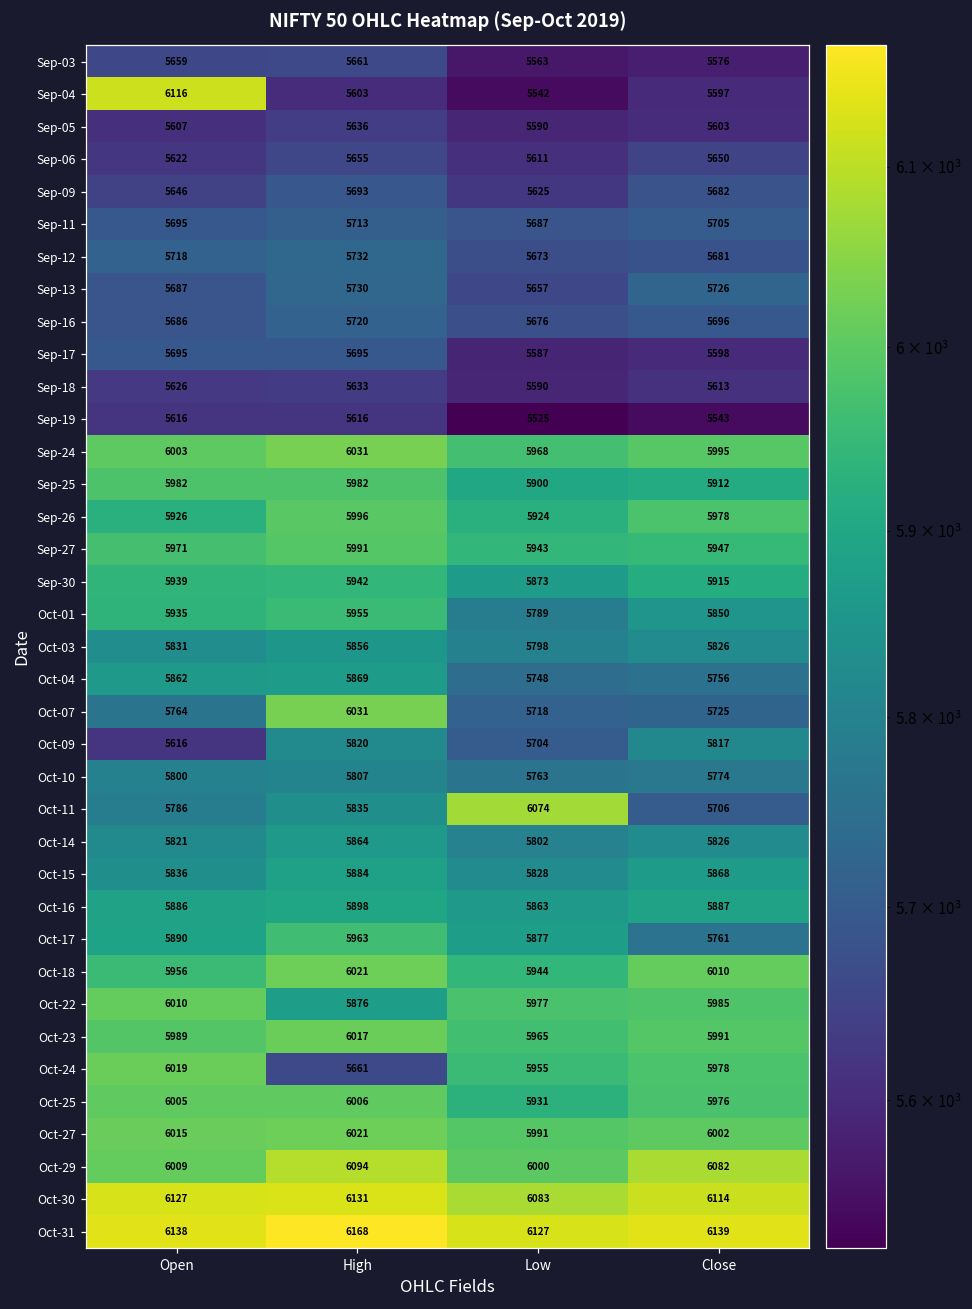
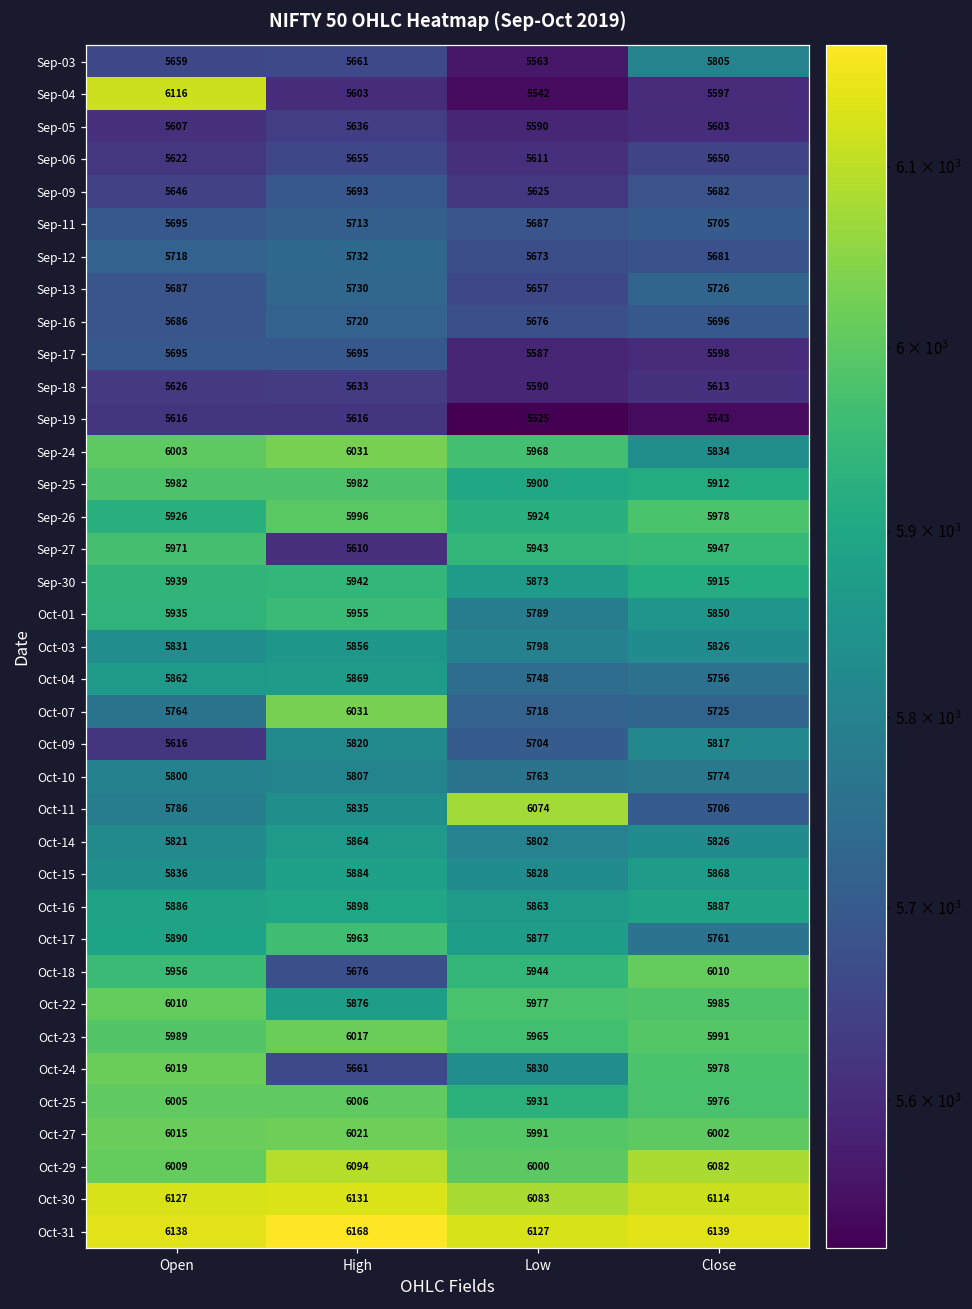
Sep-03, Close: 5576 -> 5805
Sep-24, Close: 5995 -> 5834
Sep-27, High: 5991 -> 5610
Oct-18, High: 6021 -> 5676
Oct-24, Low: 5955 -> 5830
